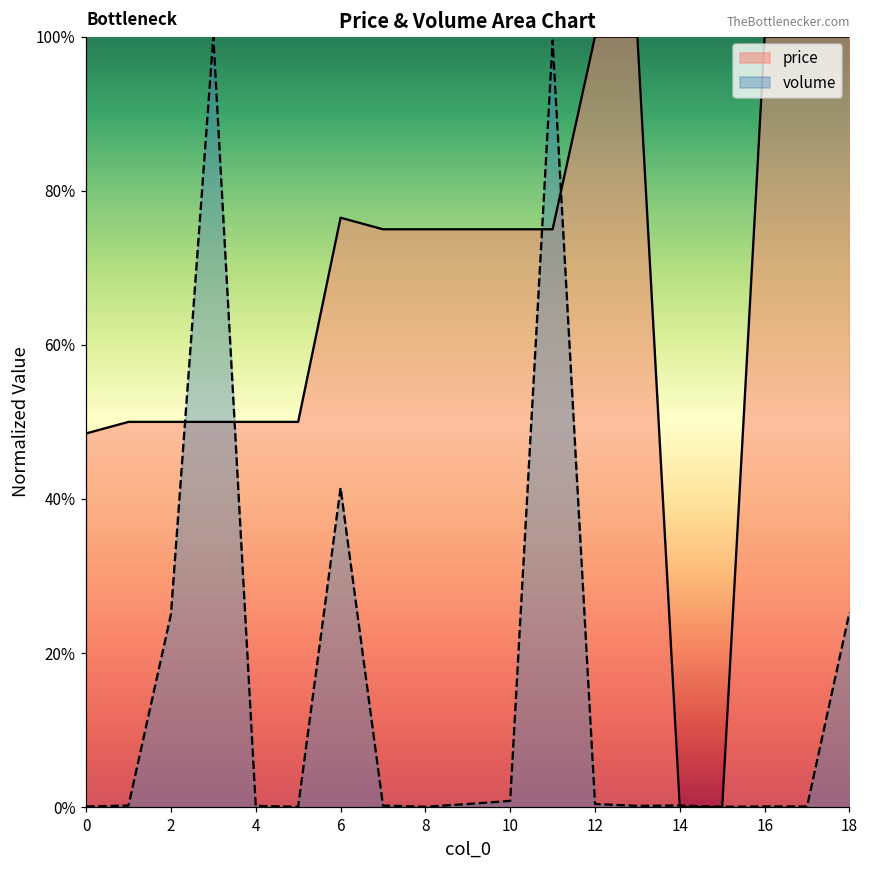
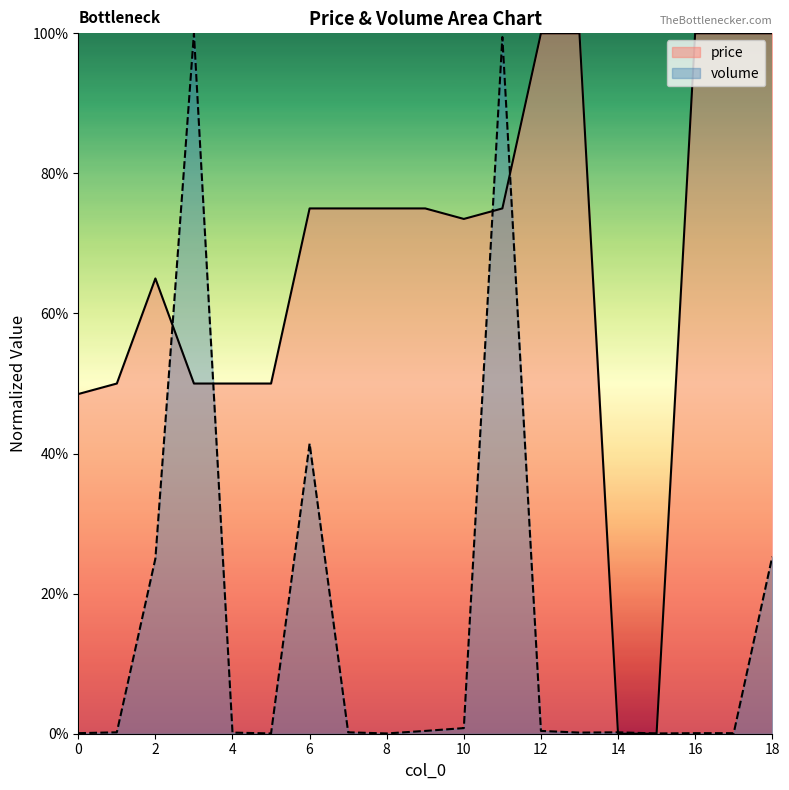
price, 2: 50% -> 65%
price, 6: 76% -> 75%
price, 10: 75% -> 73%
